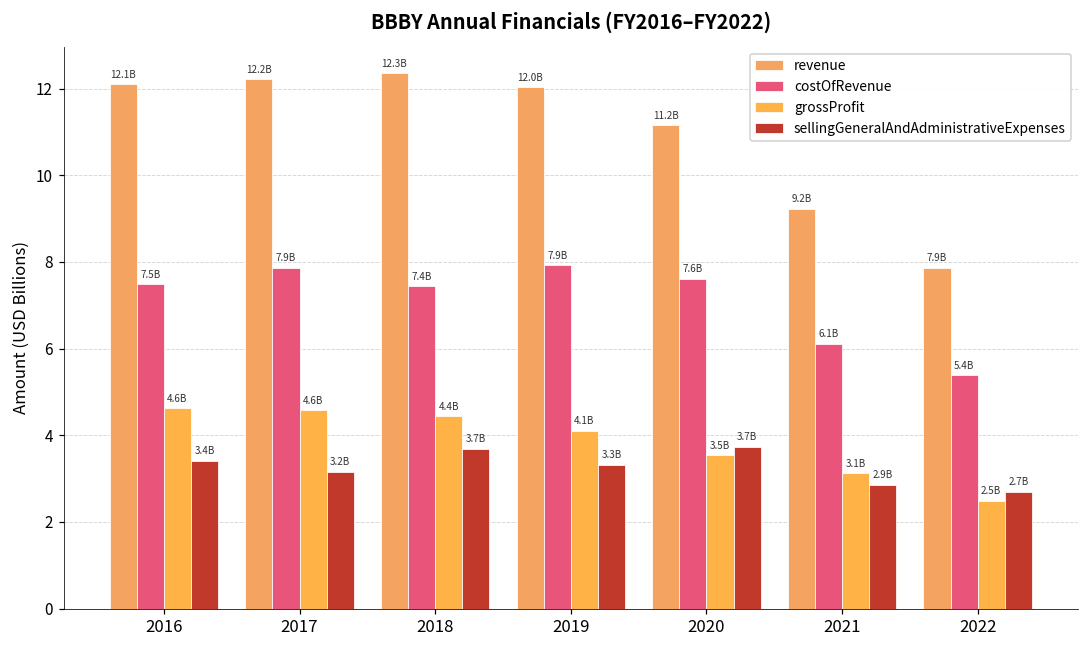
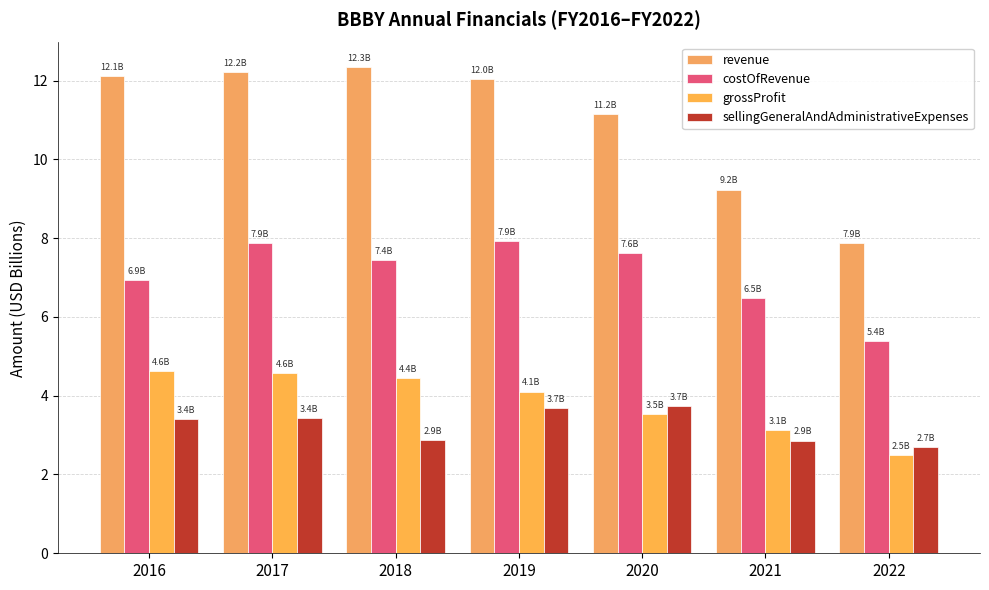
costOfRevenue, 2016: 7.5B -> 6.9B
sellingGeneralAndAdministrativeExpenses, 2017: 3.2B -> 3.4B
sellingGeneralAndAdministrativeExpenses, 2018: 3.7B -> 2.9B
sellingGeneralAndAdministrativeExpenses, 2019: 3.3B -> 3.7B
costOfRevenue, 2021: 6.1B -> 6.5B
